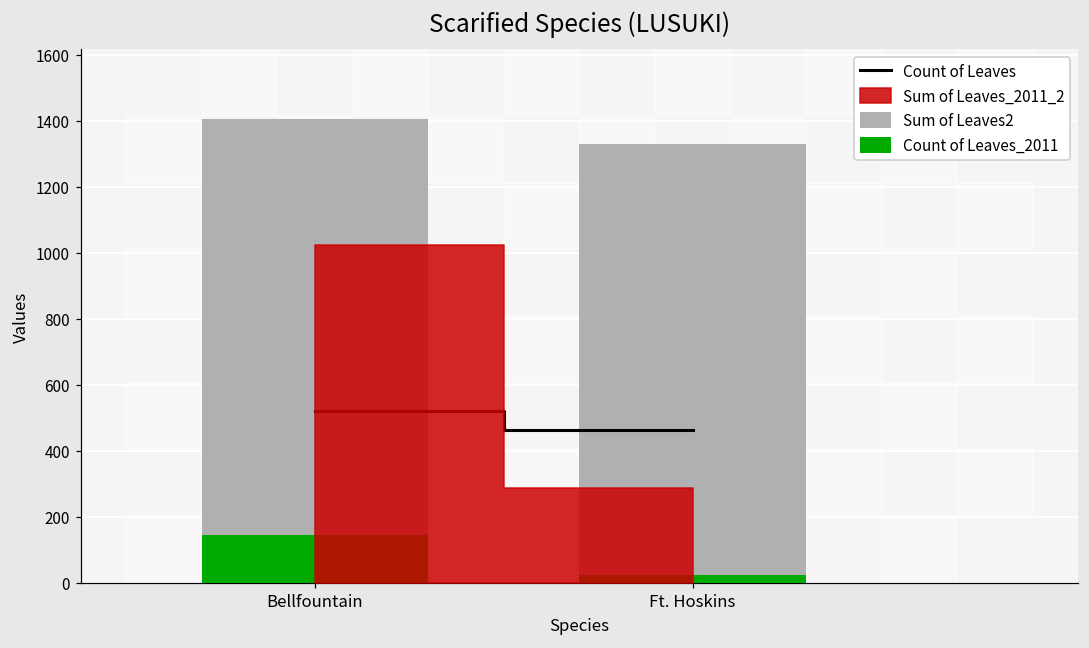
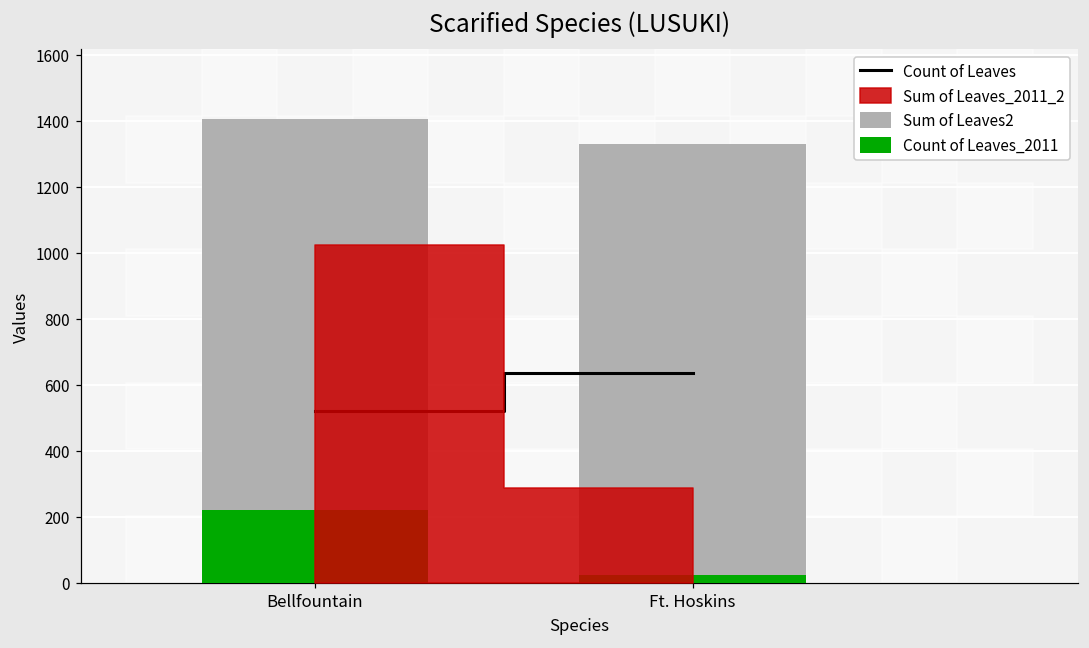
Count of Leaves_2011, Bellfountain: 150 -> 220
Count of Leaves, Ft. Hoskins: 460 -> 640
